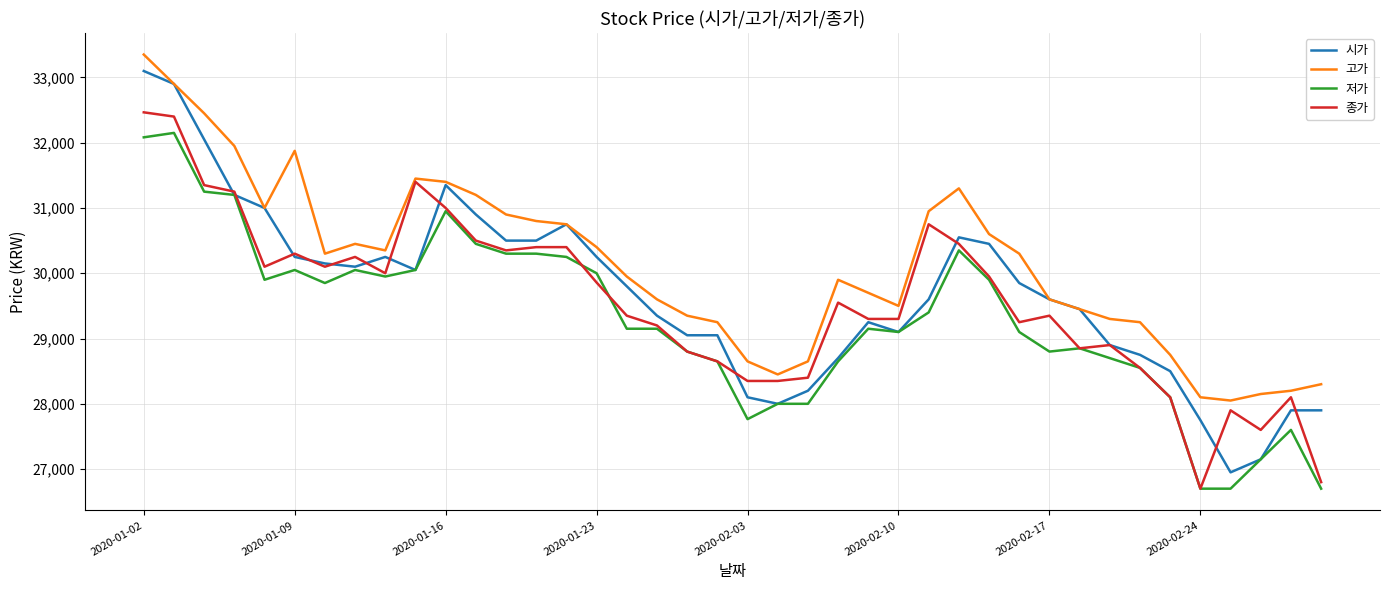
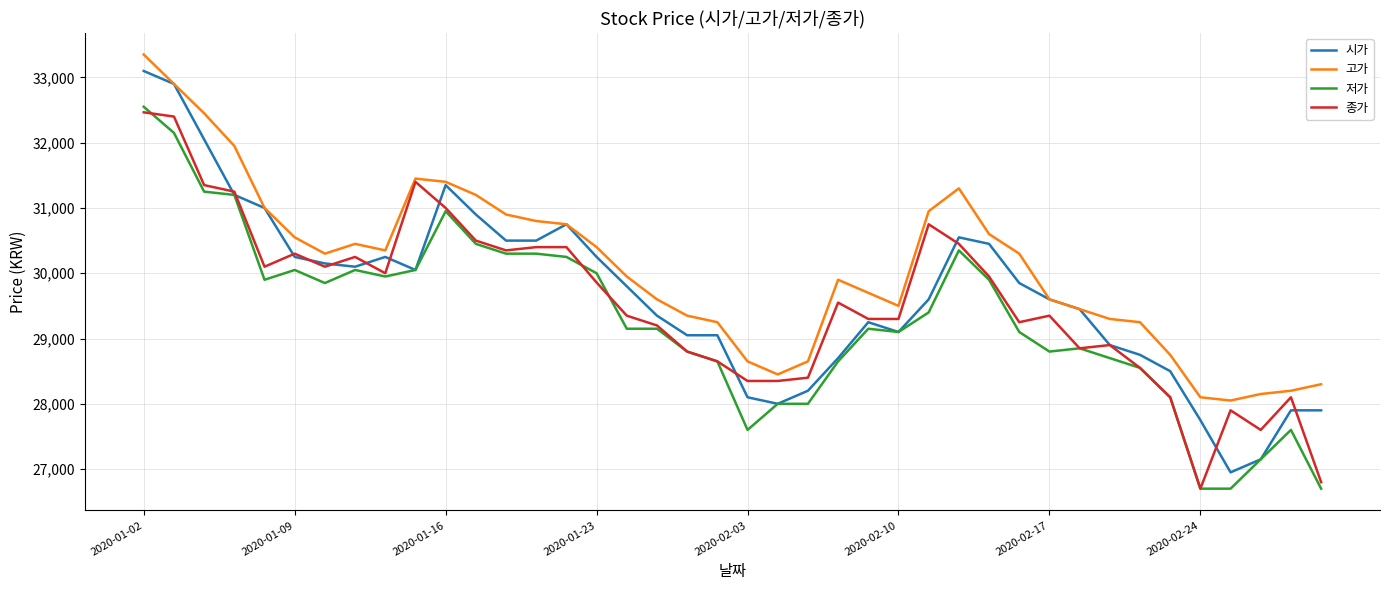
저가, 2020-01-02: 32,100 -> 32,600
고가, 2020-01-09: 31,900 -> 30,600
저가, 2020-02-03: 27,800 -> 27,600
